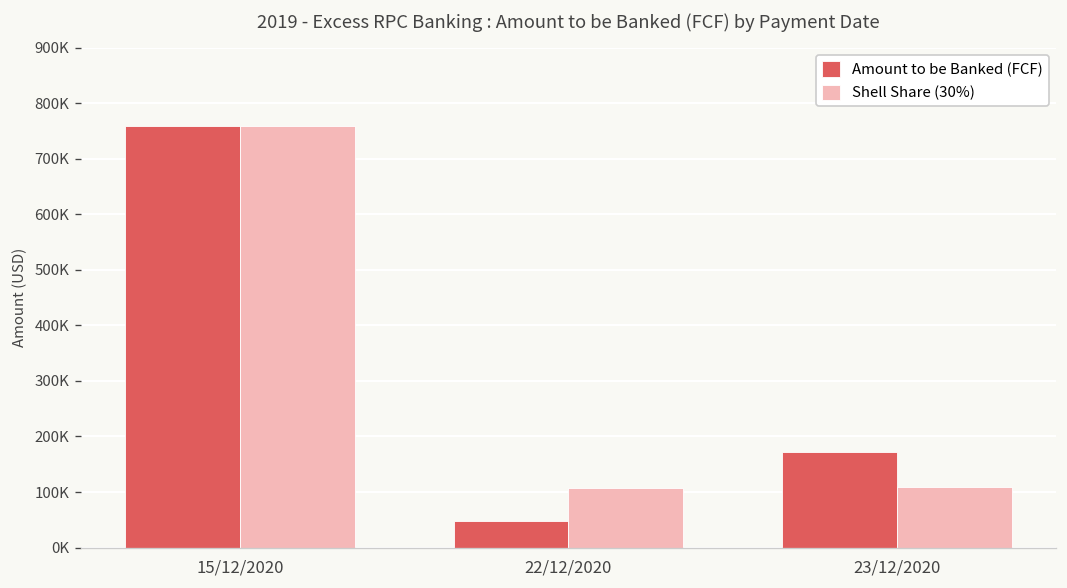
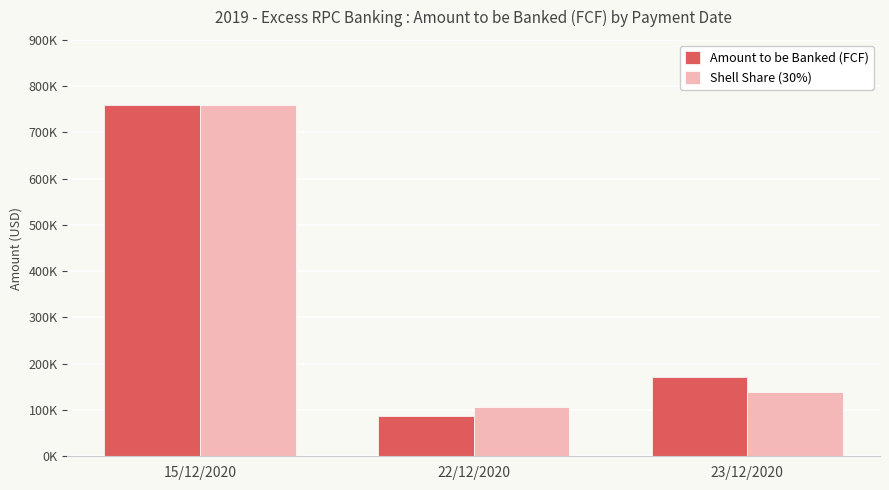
Amount to be Banked (FCF), 22/12/2020: 50000 -> 90000
Shell Share (30%), 23/12/2020: 110000 -> 140000
